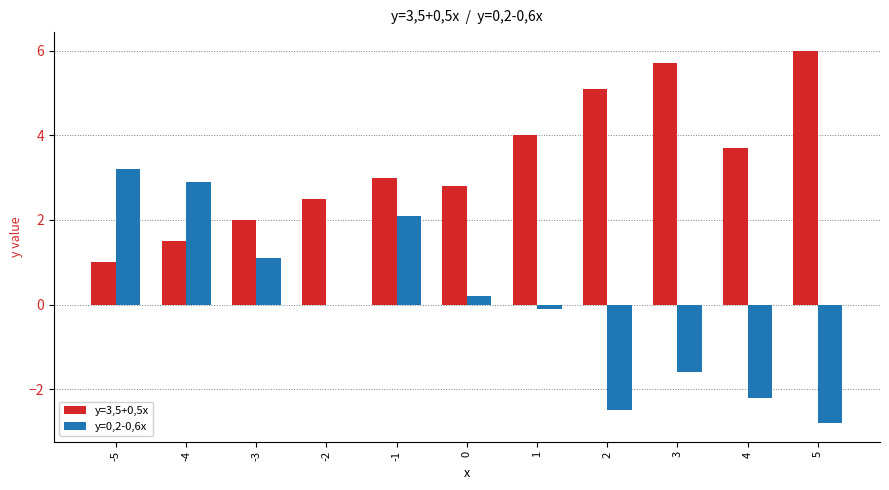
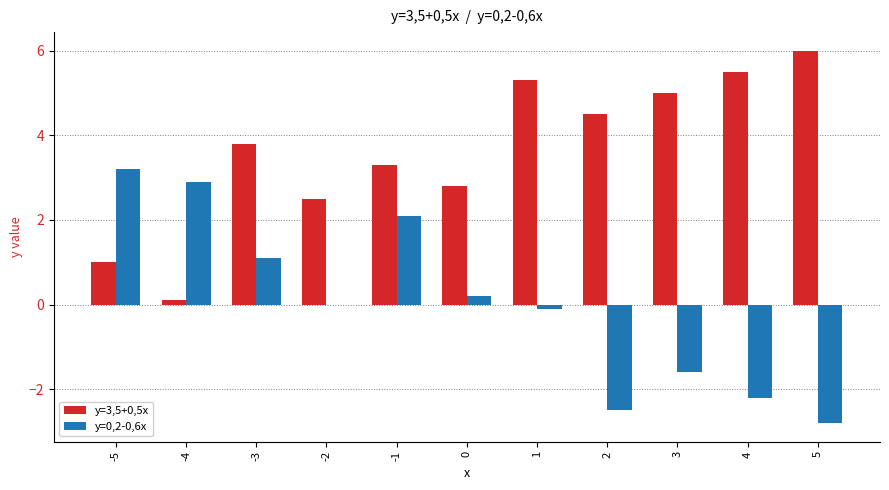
y=3,5+0,5x, -4: 1.5 -> 0.1
y=3,5+0,5x, -3: 2.0 -> 3.8
y=3,5+0,5x, -1: 3.0 -> 3.3
y=3,5+0,5x, 1: 4.0 -> 5.3
y=3,5+0,5x, 2: 5.1 -> 4.5
y=3,5+0,5x, 3: 5.7 -> 5.0
y=3,5+0,5x, 4: 3.7 -> 5.5
